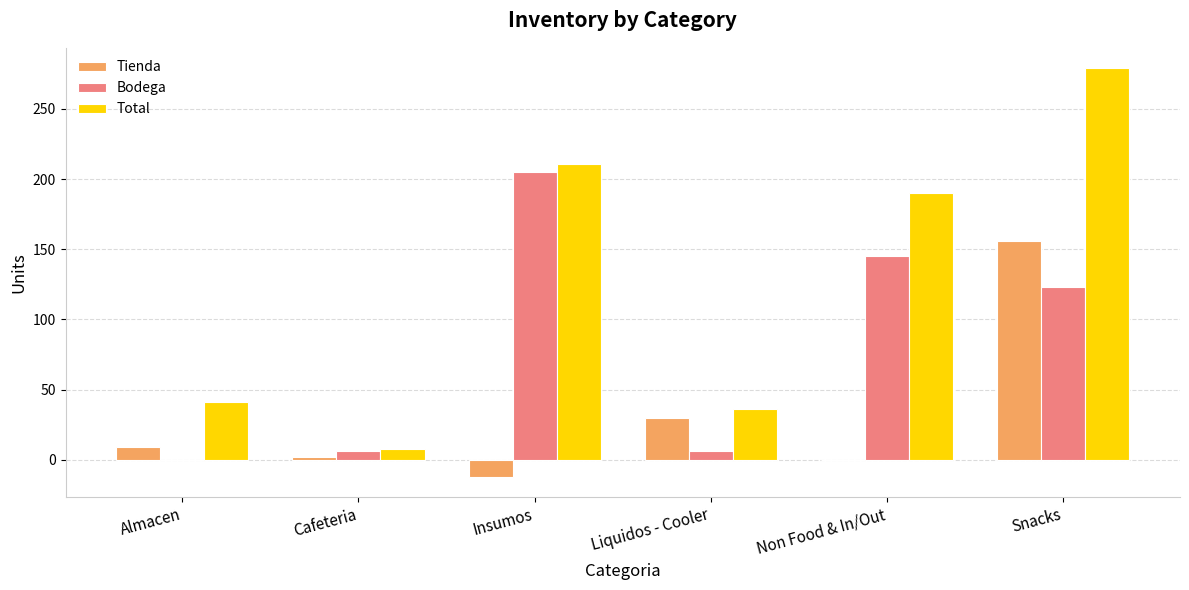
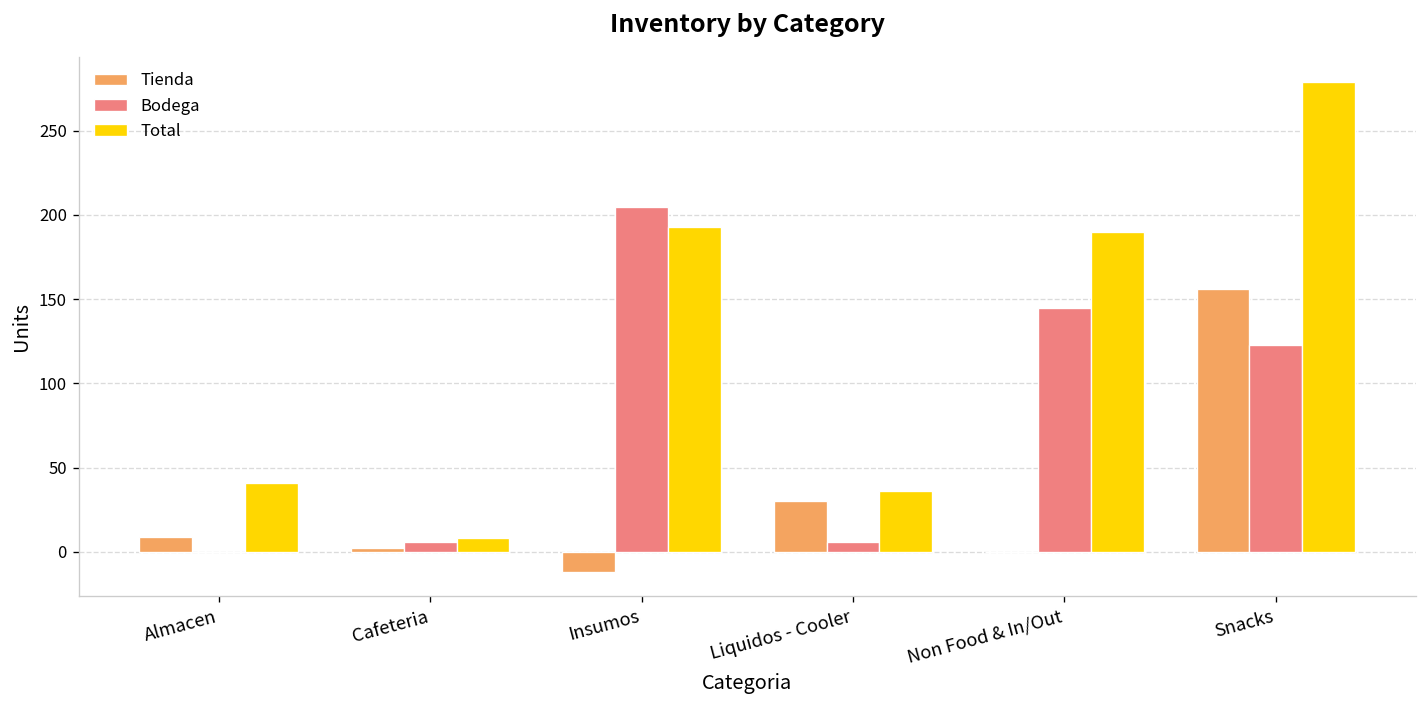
Total, Insumos: 211 -> 193
